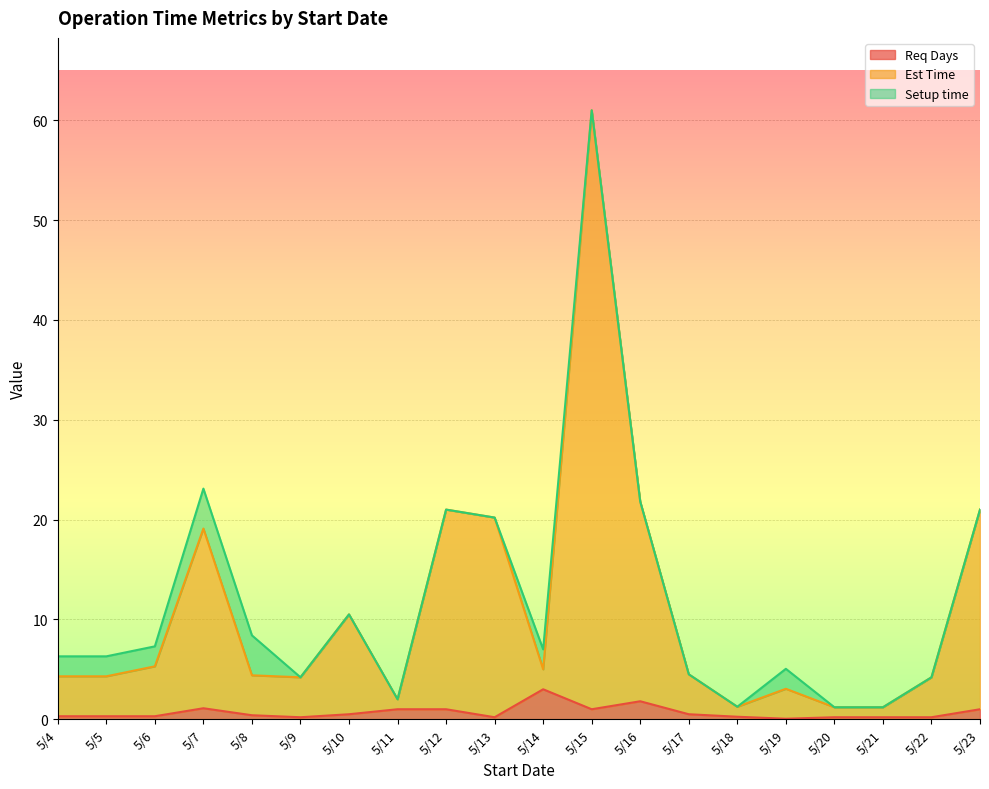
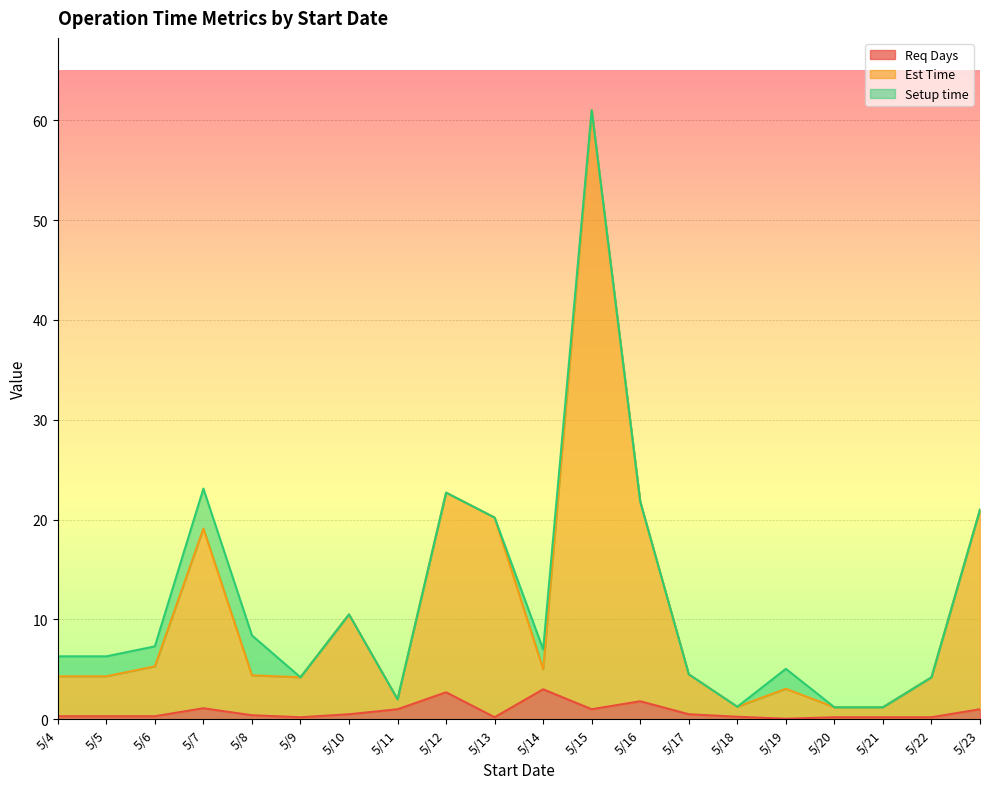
Req Days, 5/12: 1 -> 3
